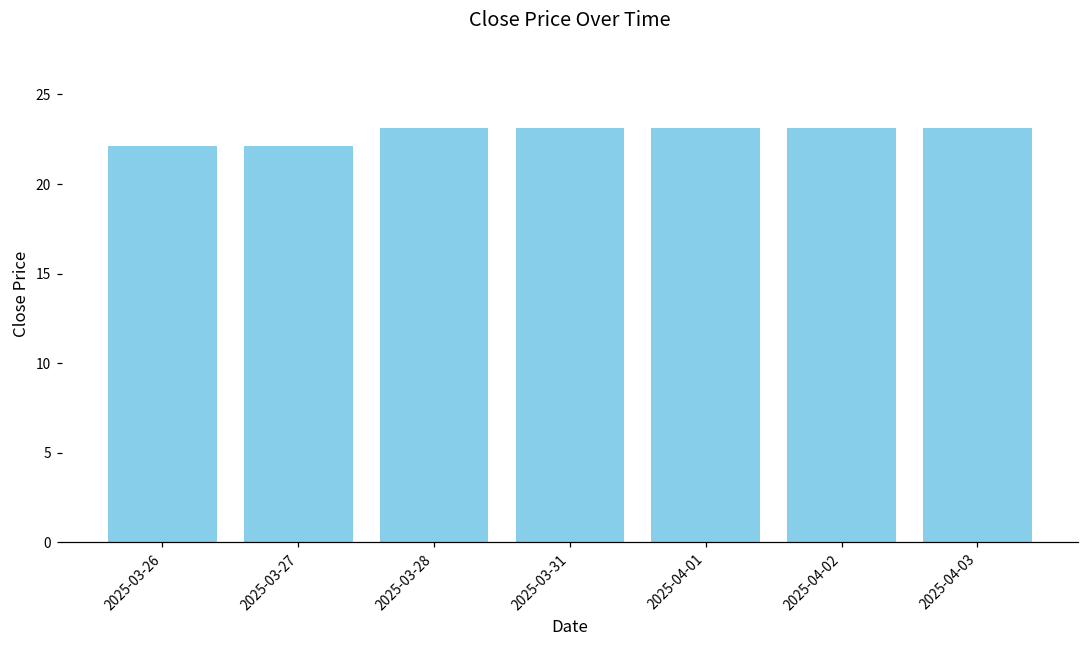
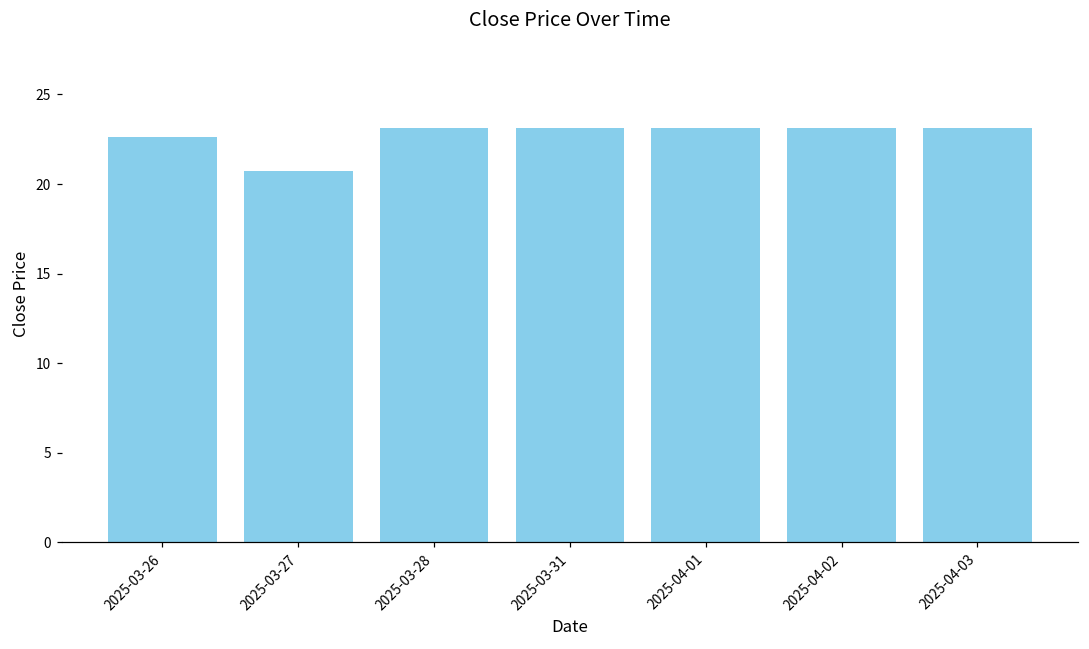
2025-03-26: 22.1 -> 22.7
2025-03-27: 22.1 -> 20.7
